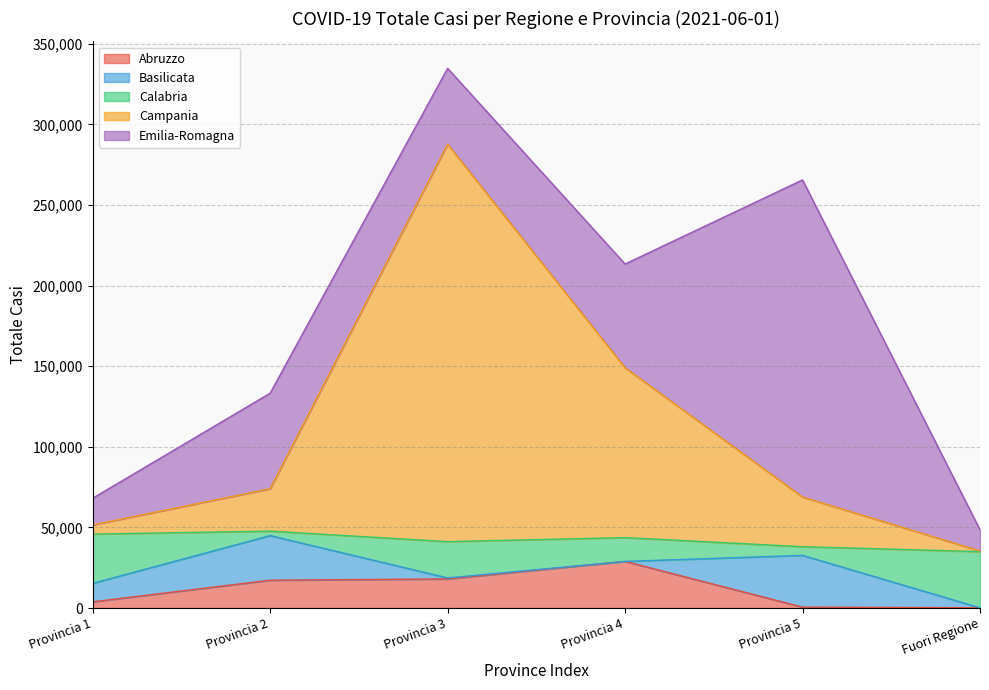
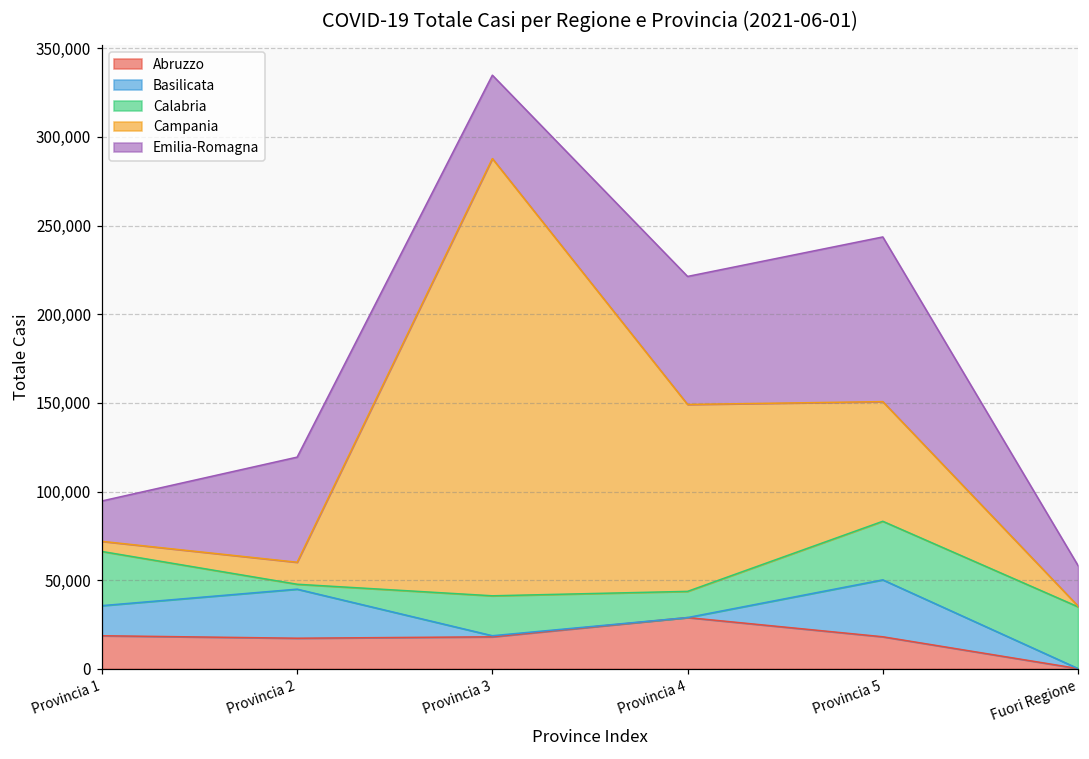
Abruzzo, Provincia 1: 4,000 -> 19,000
Basilicata, Provincia 1: 11,000 -> 17,000
Emilia-Romagna, Provincia 1: 17,000 -> 23,000
Campania, Provincia 2: 26,000 -> 12,000
Emilia-Romagna, Provincia 4: 64,000 -> 72,000
Abruzzo, Provincia 5: 1,000 -> 18,000
Calabria, Provincia 5: 5,000 -> 33,000
Campania, Provincia 5: 31,000 -> 67,000
Emilia-Romagna, Provincia 5: 197,000 -> 93,000
Emilia-Romagna, Fuori Regione: 13,000 -> 23,000
